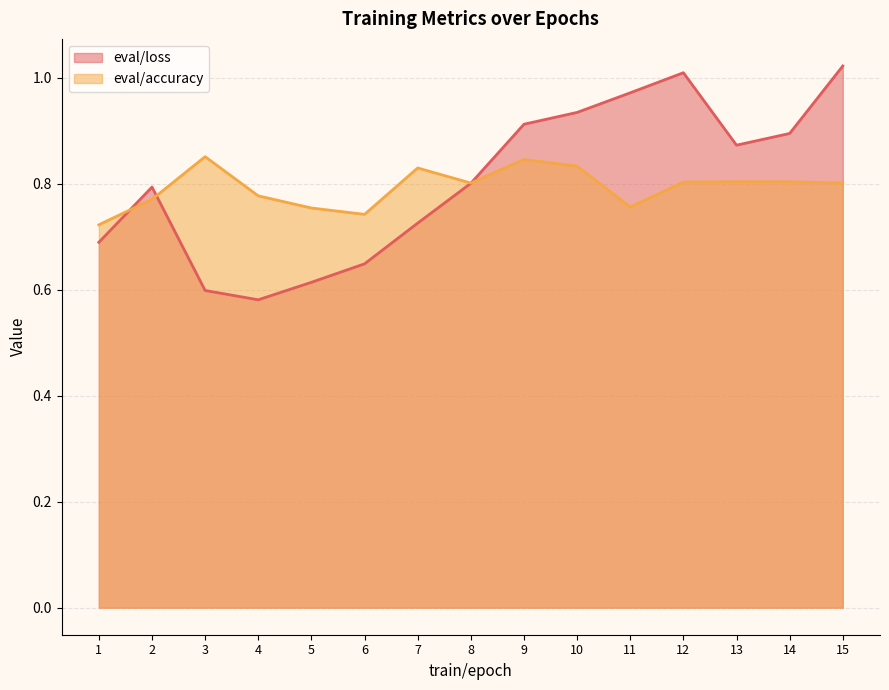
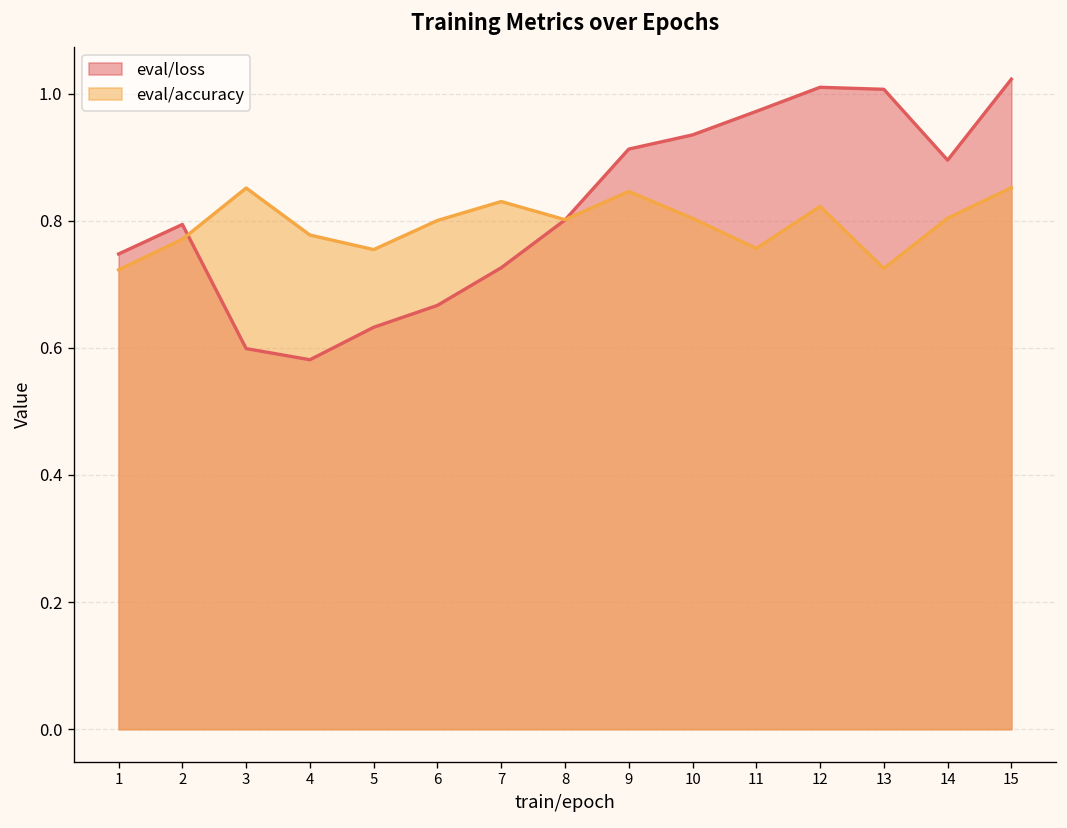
eval/loss, 1: 0.69 -> 0.75
eval/loss, 5: 0.61 -> 0.63
eval/loss, 6: 0.65 -> 0.67
eval/accuracy, 6: 0.74 -> 0.80
eval/accuracy, 10: 0.83 -> 0.80
eval/accuracy, 12: 0.80 -> 0.82
eval/loss, 13: 0.87 -> 1.01
eval/accuracy, 13: 0.80 -> 0.72
eval/accuracy, 15: 0.80 -> 0.85
